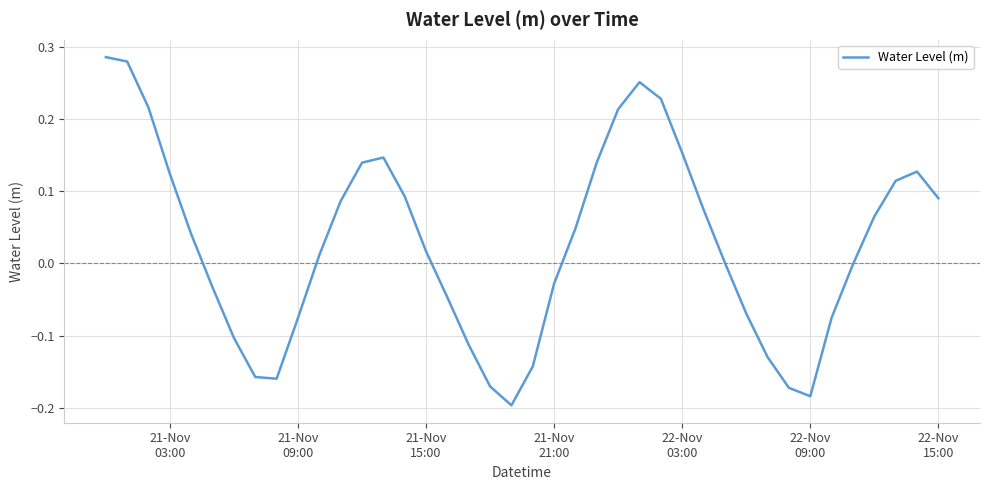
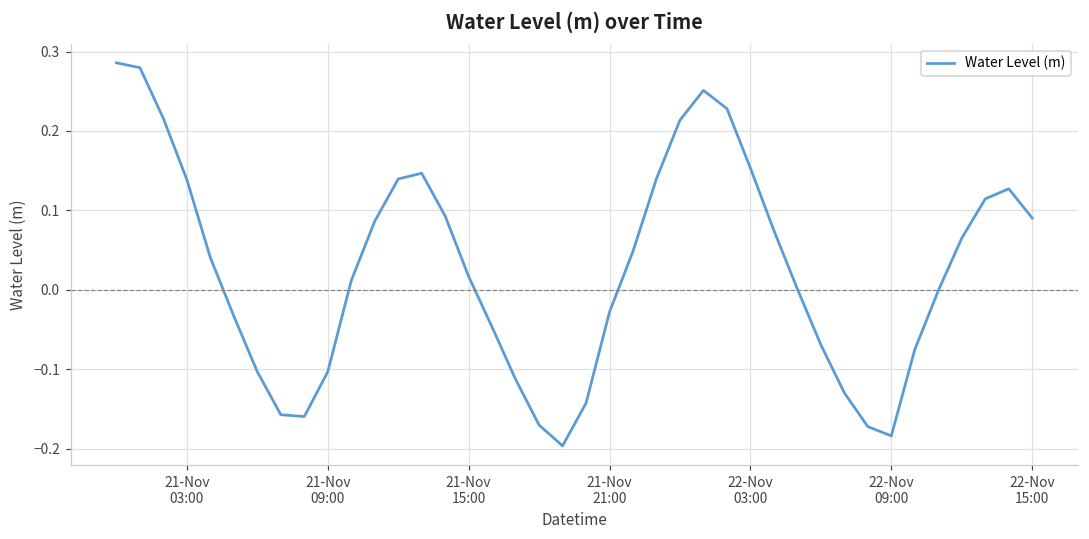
21-Nov 03:00: 0.12 -> 0.14
21-Nov 09:00: -0.08 -> -0.10
